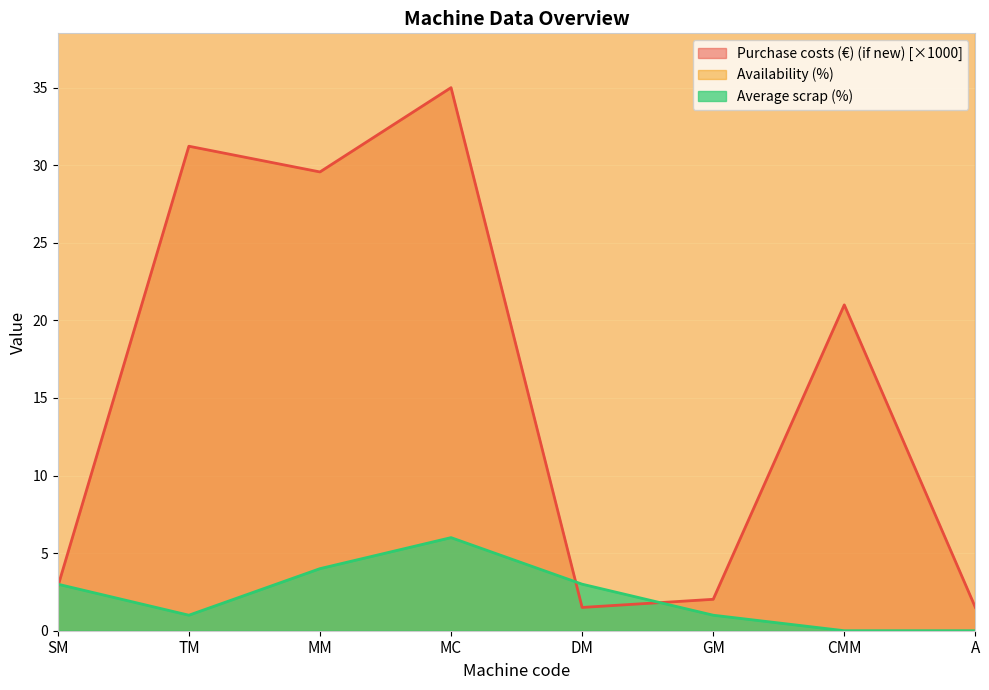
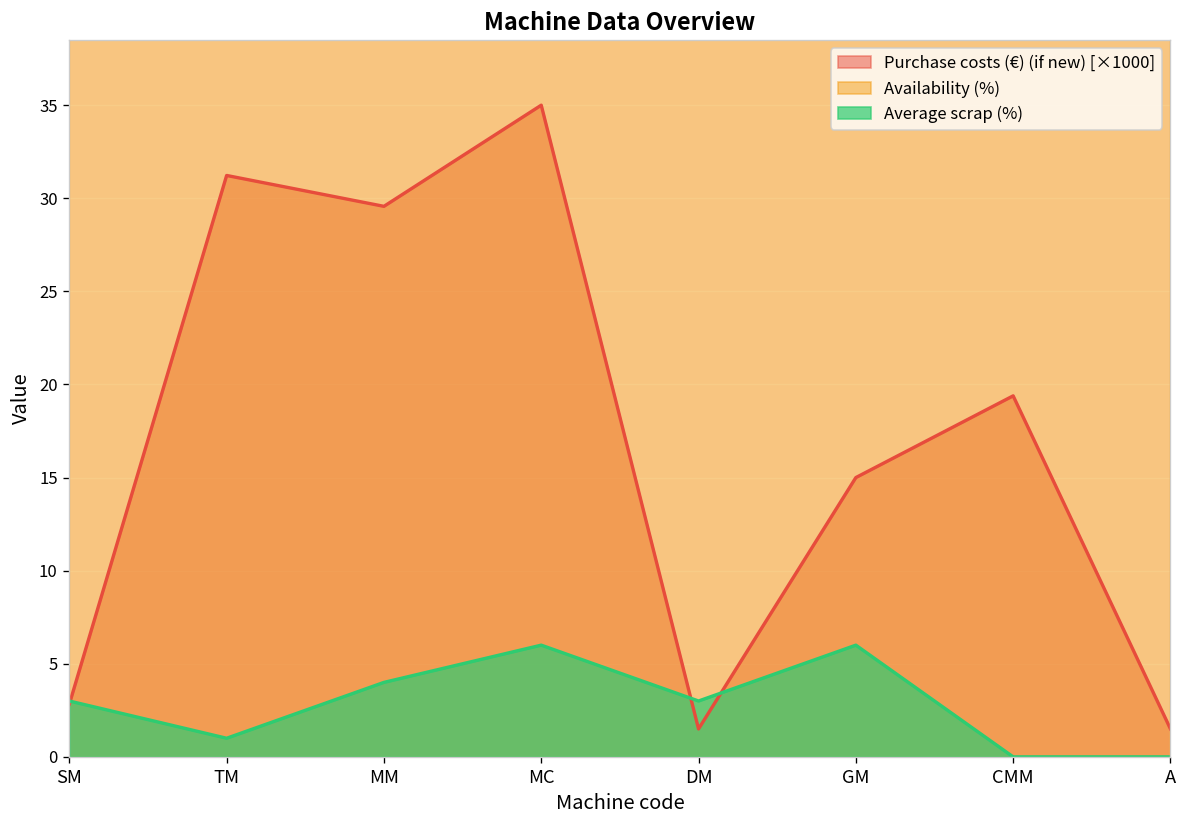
Purchase costs (€) (if new) [×1000], GM: 2.0 -> 15.0
Average scrap (%), GM: 1 -> 6
Purchase costs (€) (if new) [×1000], CMM: 21.0 -> 19.4
